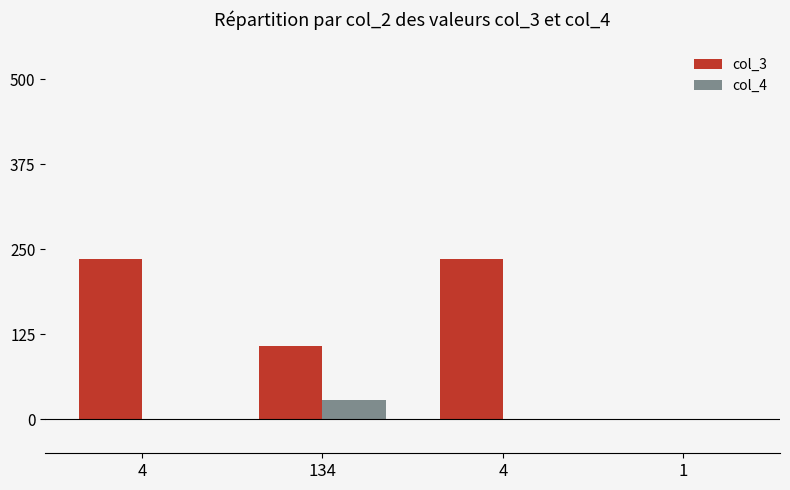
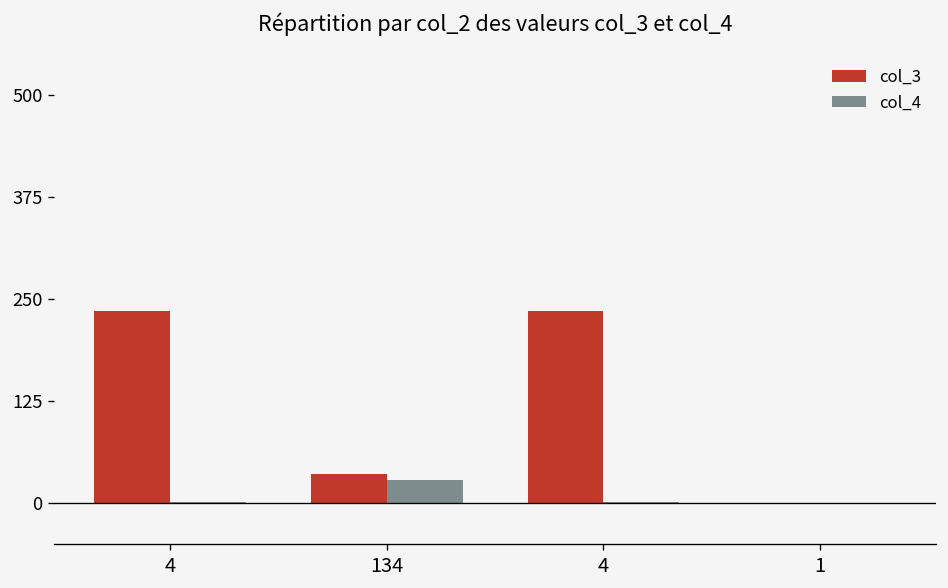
col_3, 134: 110 -> 40
